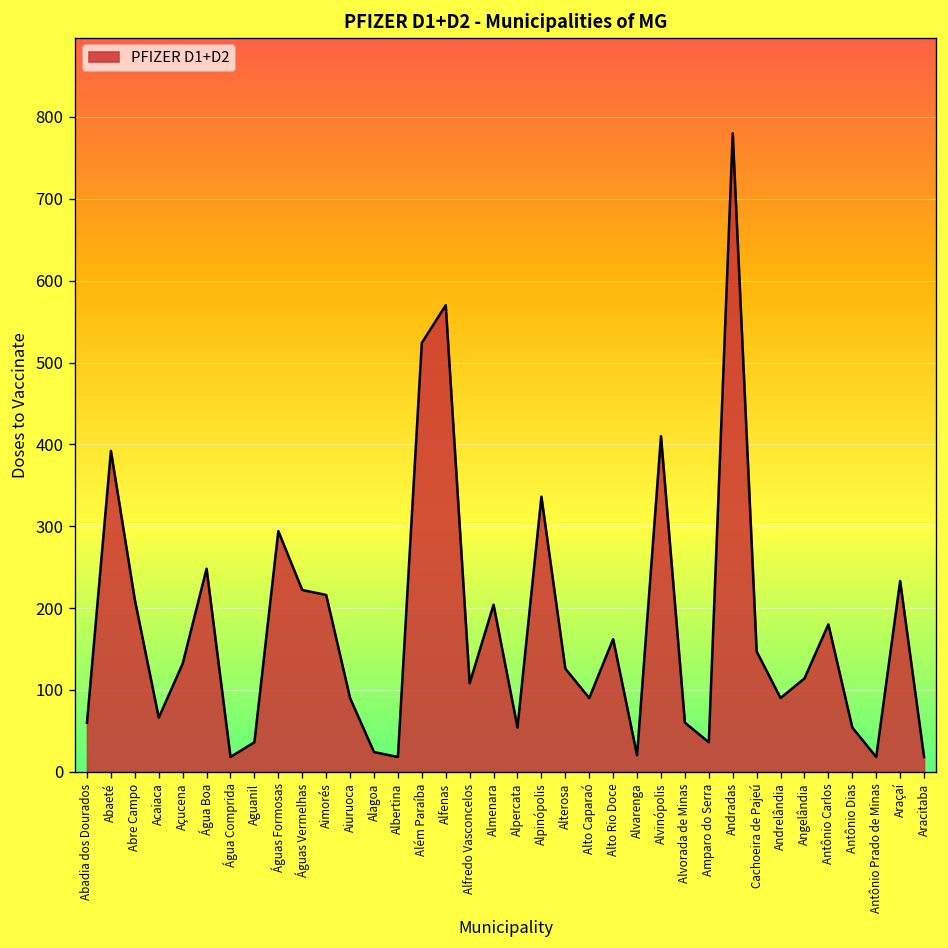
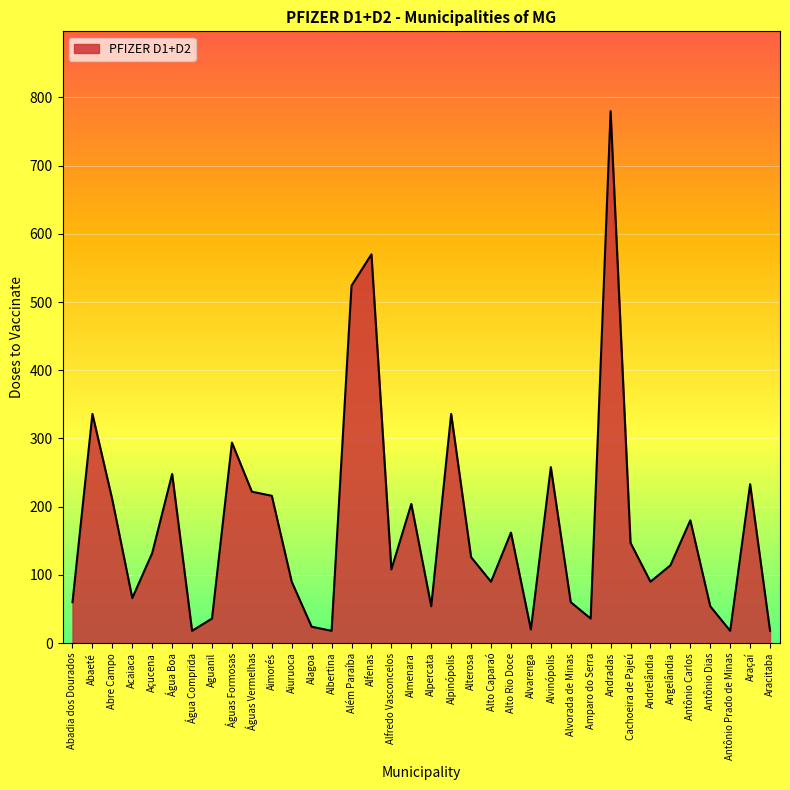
Abaeté: 390 -> 340
Alvinópolis: 410 -> 260
